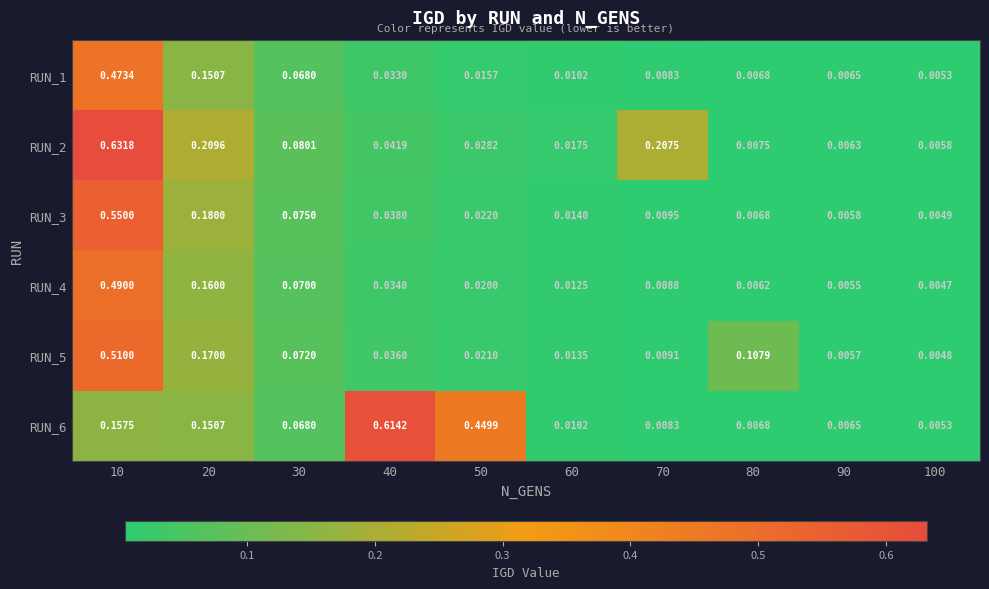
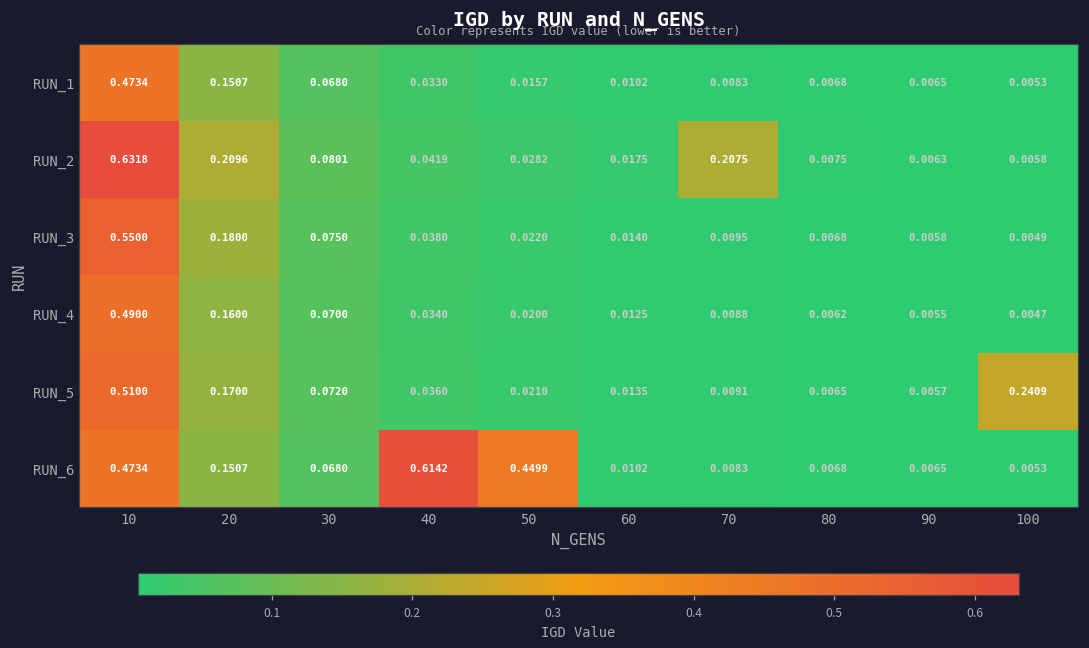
RUN_5, 80: 0.1079 -> 0.0065
RUN_5, 100: 0.0048 -> 0.2409
RUN_6, 10: 0.1575 -> 0.4734
